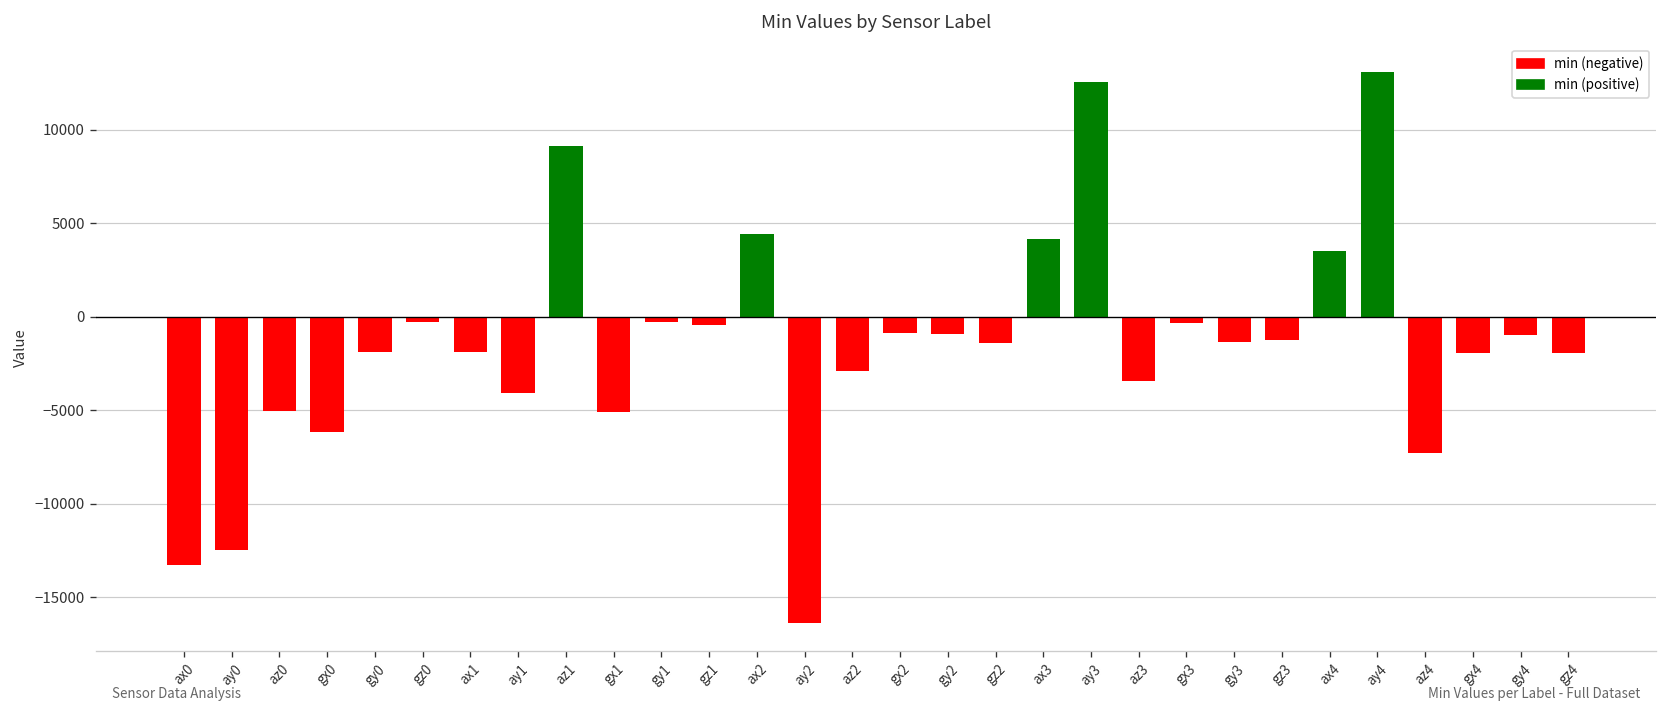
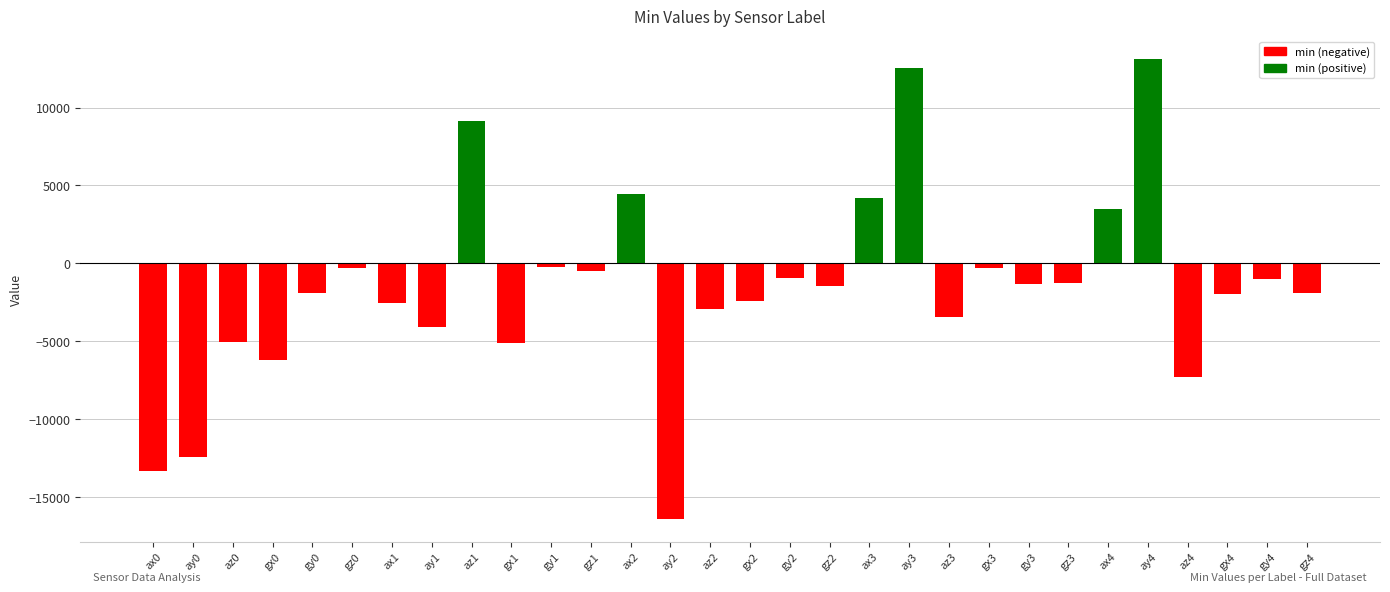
ax1: -1900 -> -2500
gx2: -900 -> -2400
